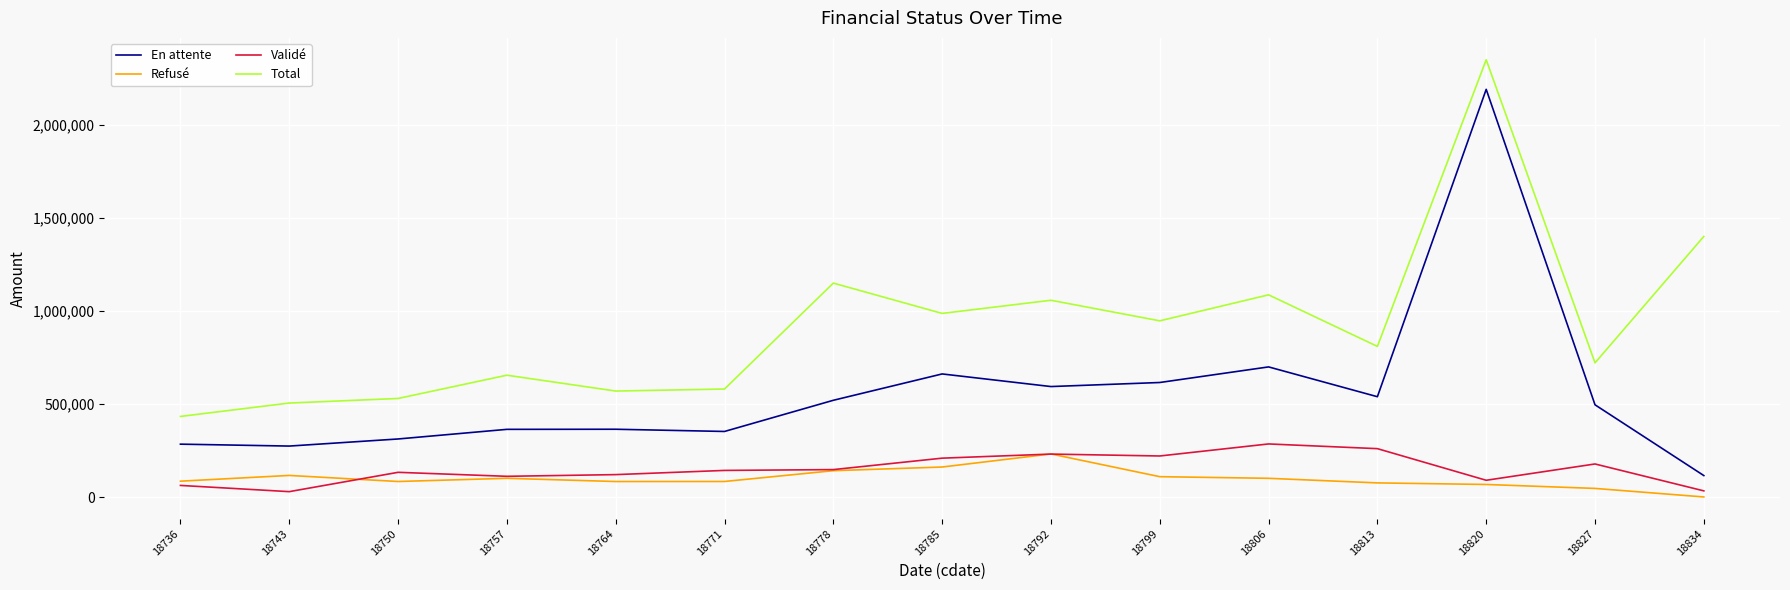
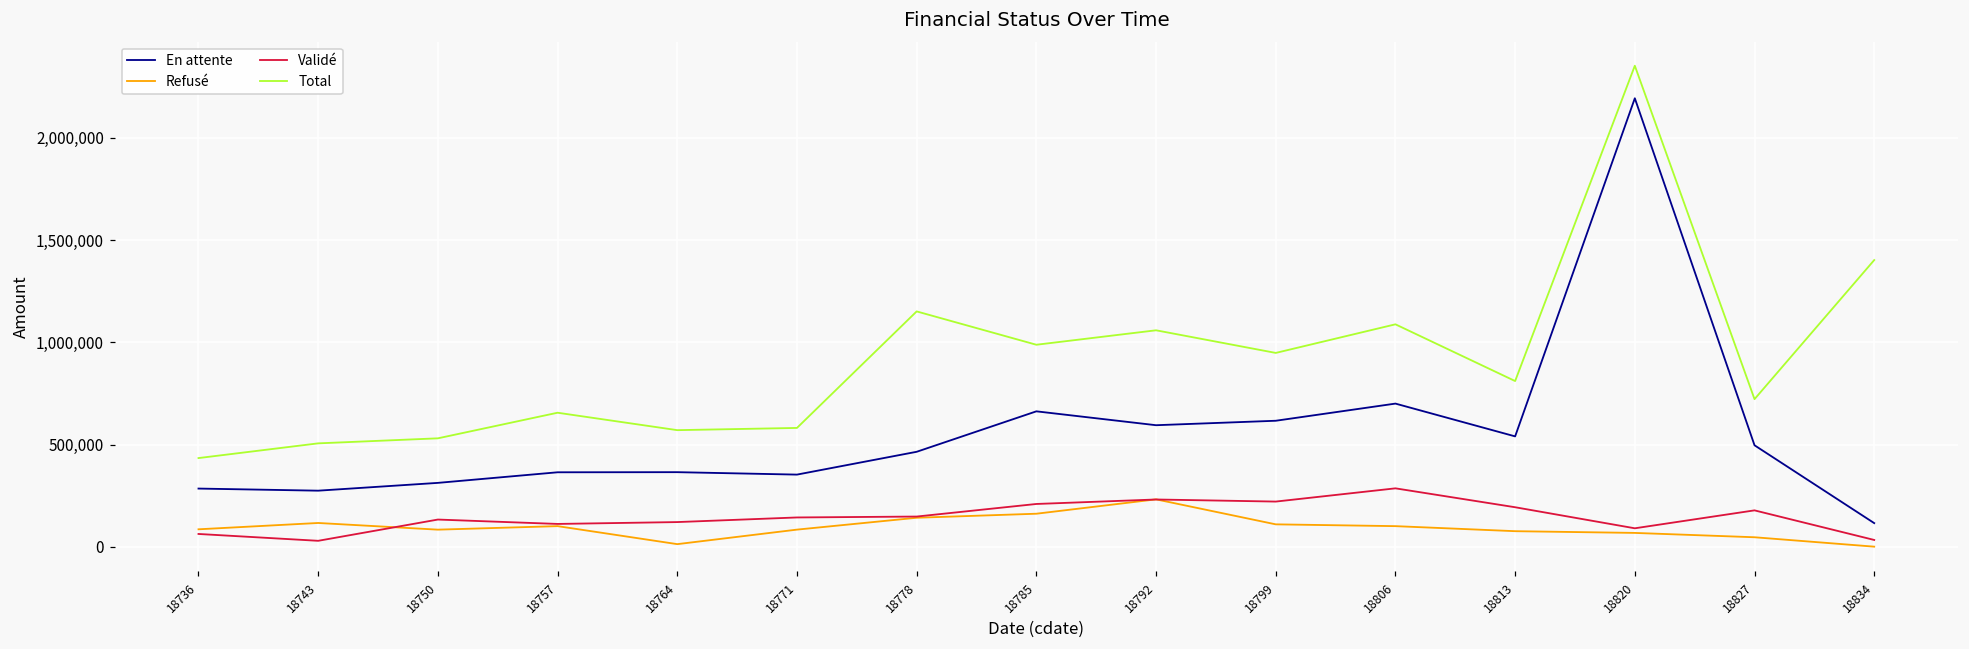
Refusé, 18764: 80,000 -> 10,000
En attente, 18778: 520,000 -> 460,000
Validé, 18813: 260,000 -> 190,000
